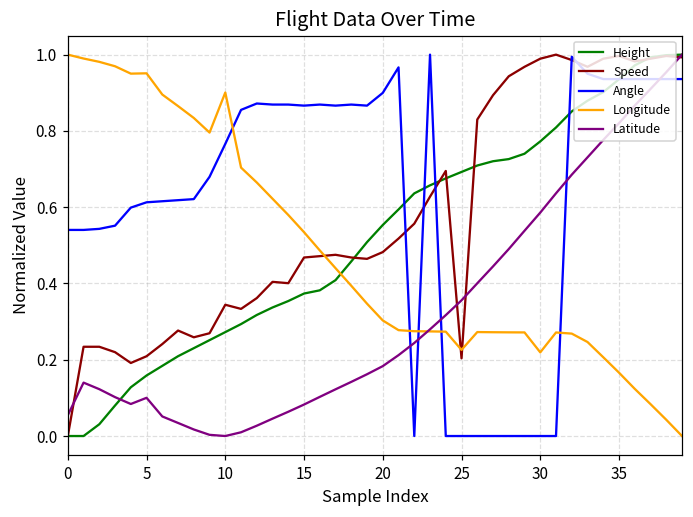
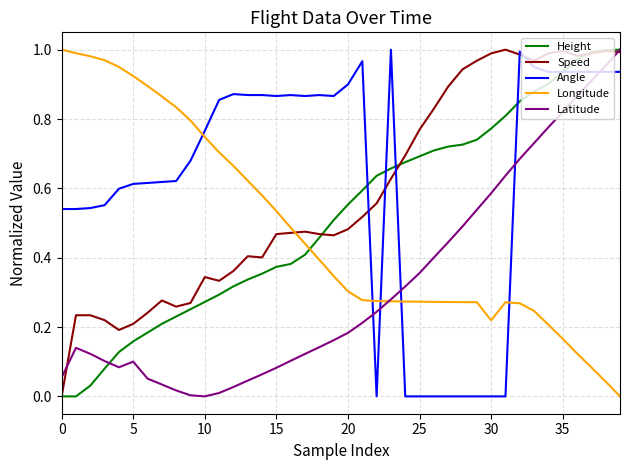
Longitude, 5: 0.95 -> 0.92
Longitude, 10: 0.90 -> 0.75
Speed, 25: 0.20 -> 0.77
Longitude, 25: 0.23 -> 0.27
